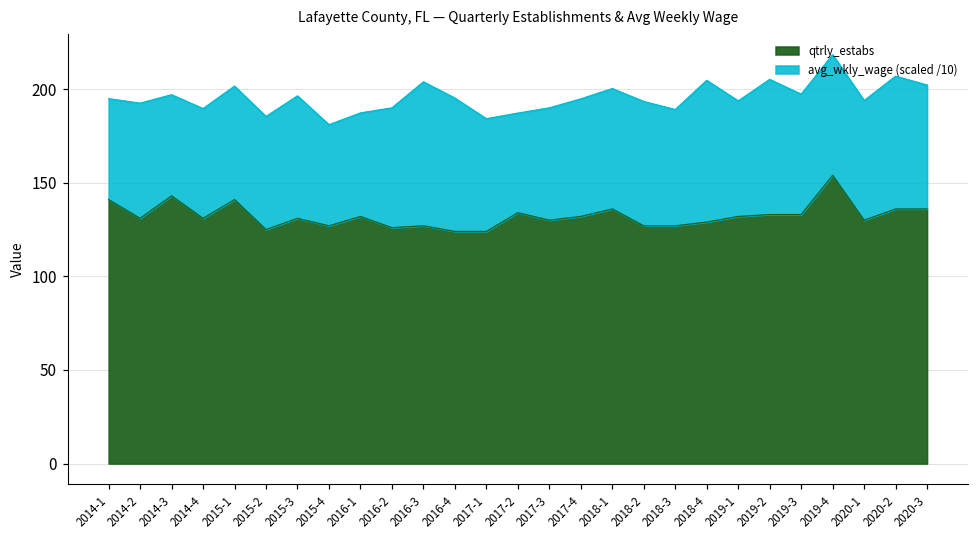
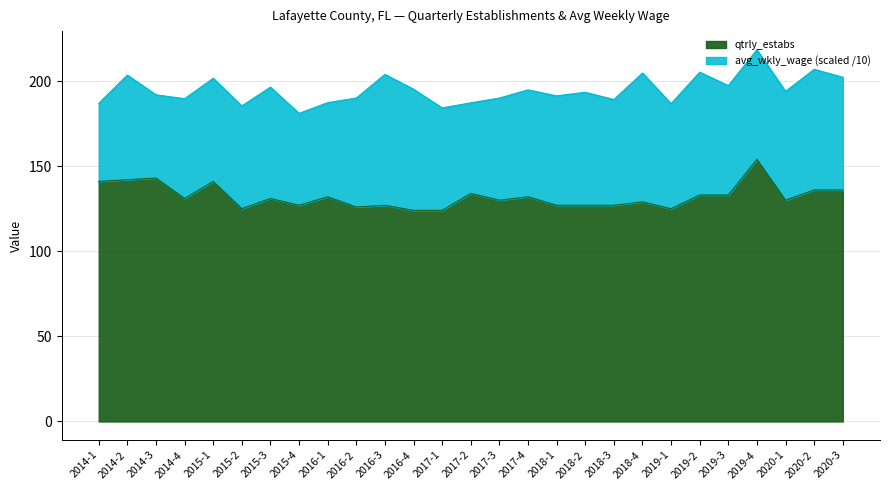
avg_wkly_wage (scaled /10), 2014-1: 54 -> 46
qtrly_estabs, 2014-2: 131 -> 142
avg_wkly_wage (scaled /10), 2014-3: 54 -> 49
qtrly_estabs, 2018-1: 136 -> 127
qtrly_estabs, 2019-1: 132 -> 125
